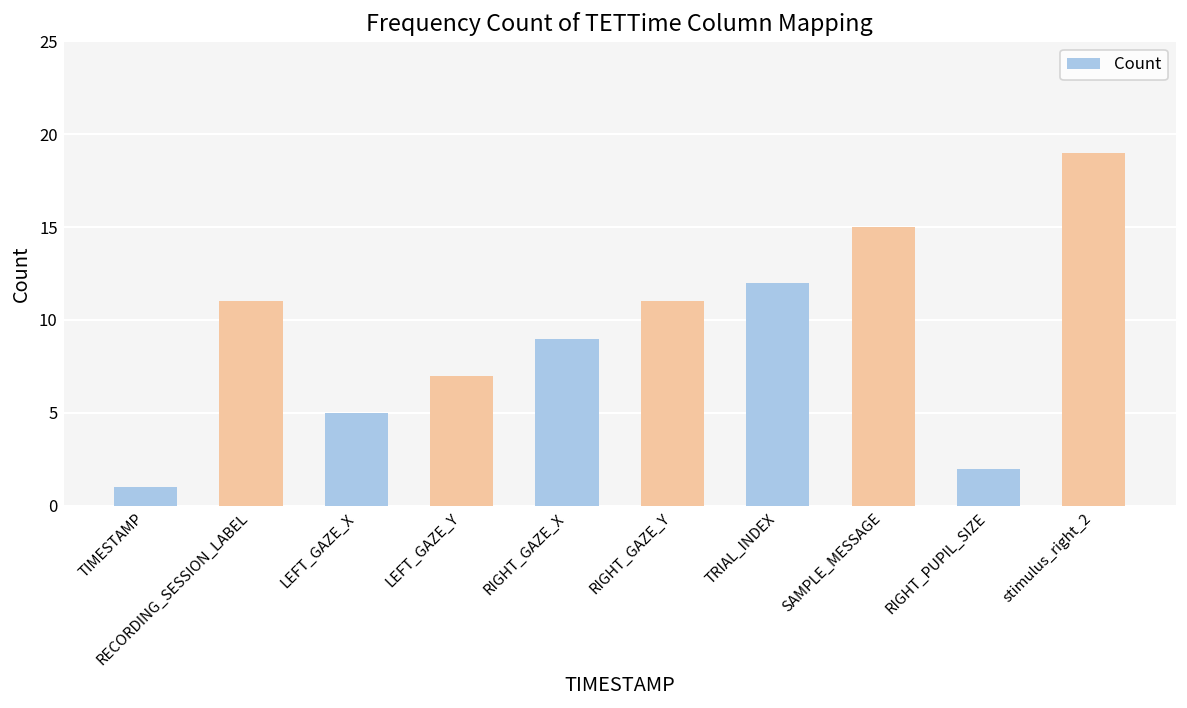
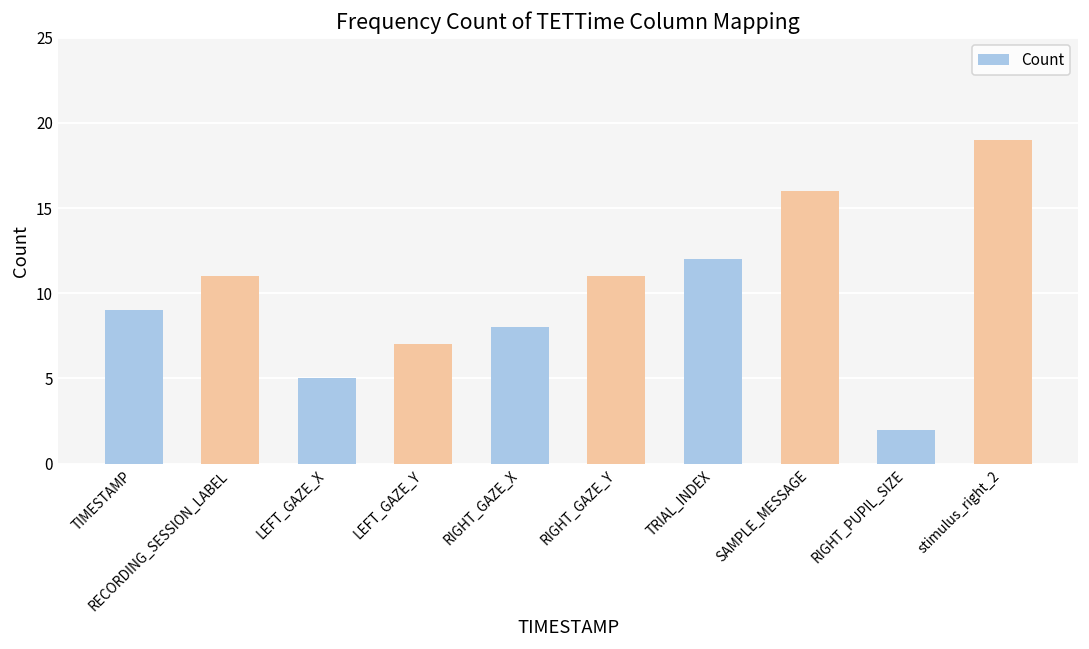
TIMESTAMP: 1 -> 9
RIGHT_GAZE_X: 9 -> 8
SAMPLE_MESSAGE: 15 -> 16
